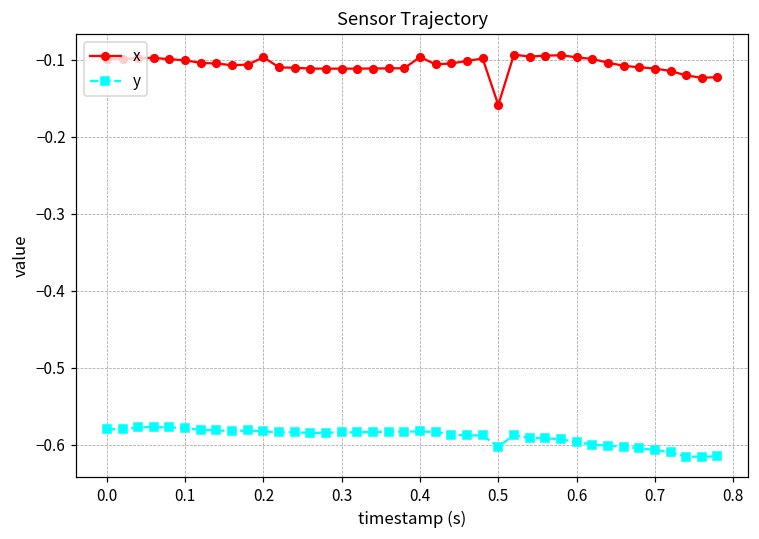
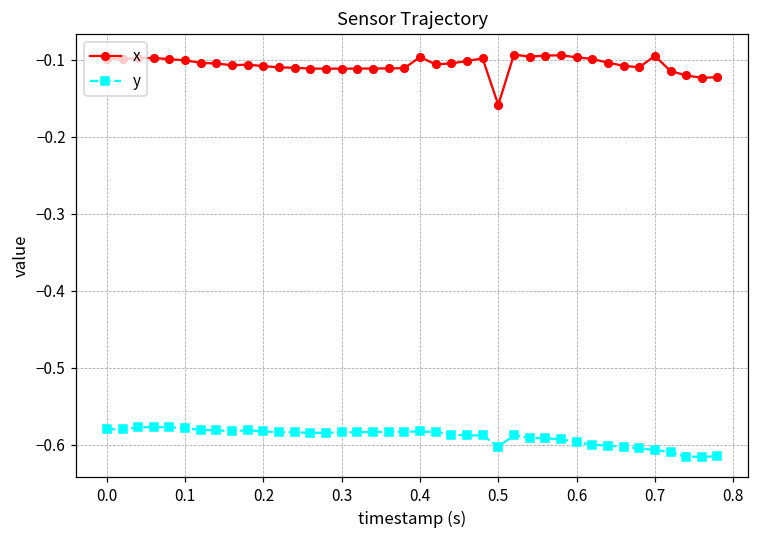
x, 0.2: -0.10 -> -0.11
x, 0.7: -0.11 -> -0.09
